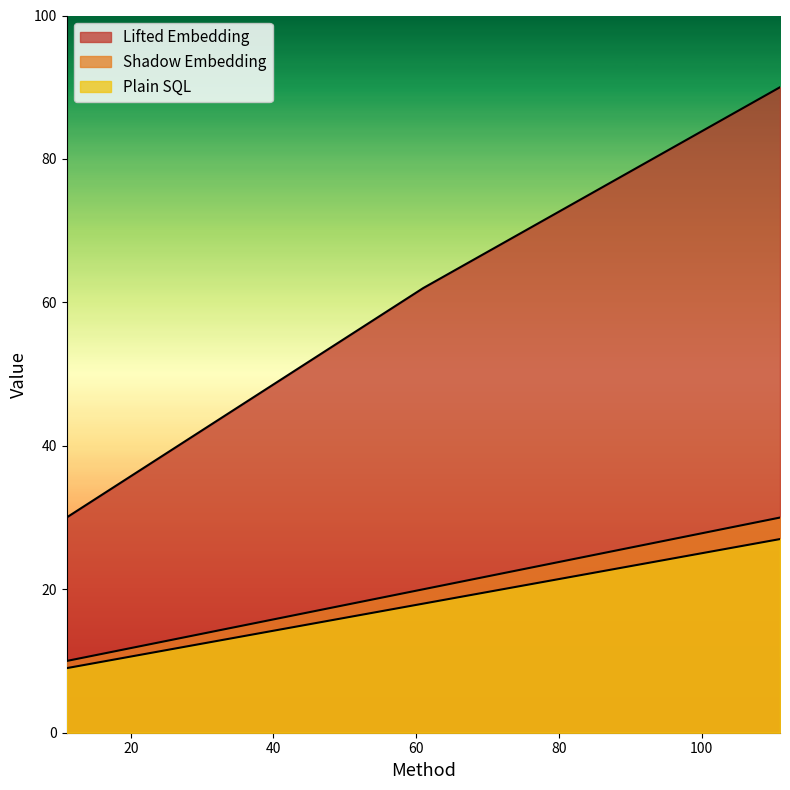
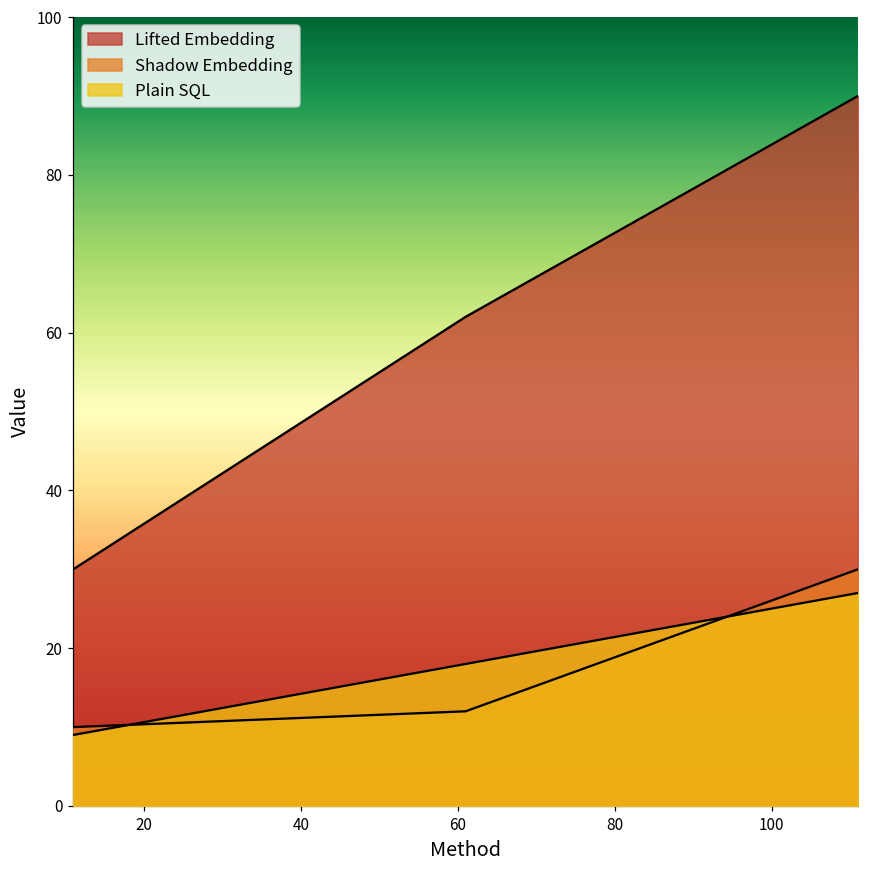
Shadow Embedding, 60: 20 -> 12
